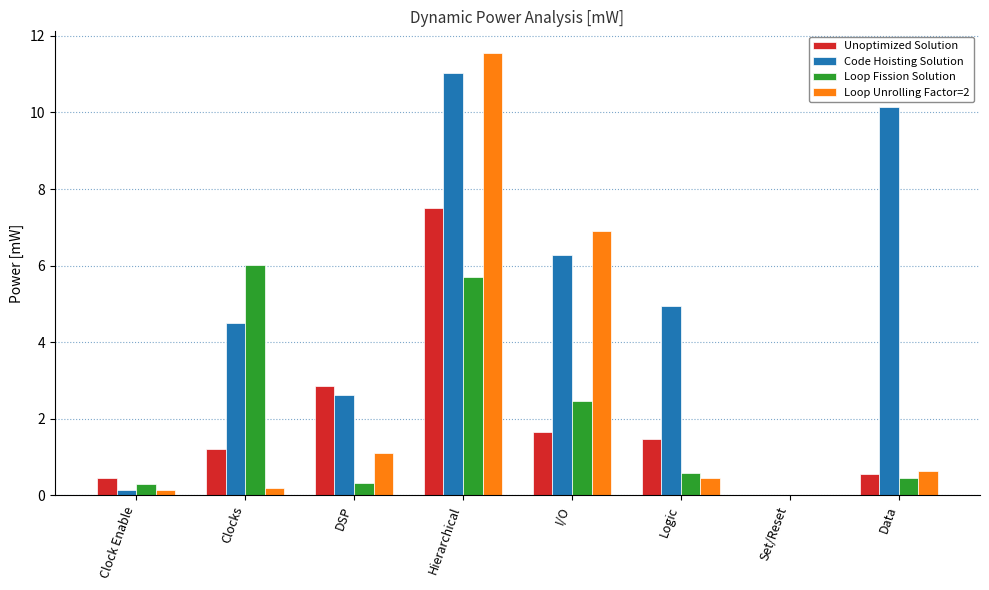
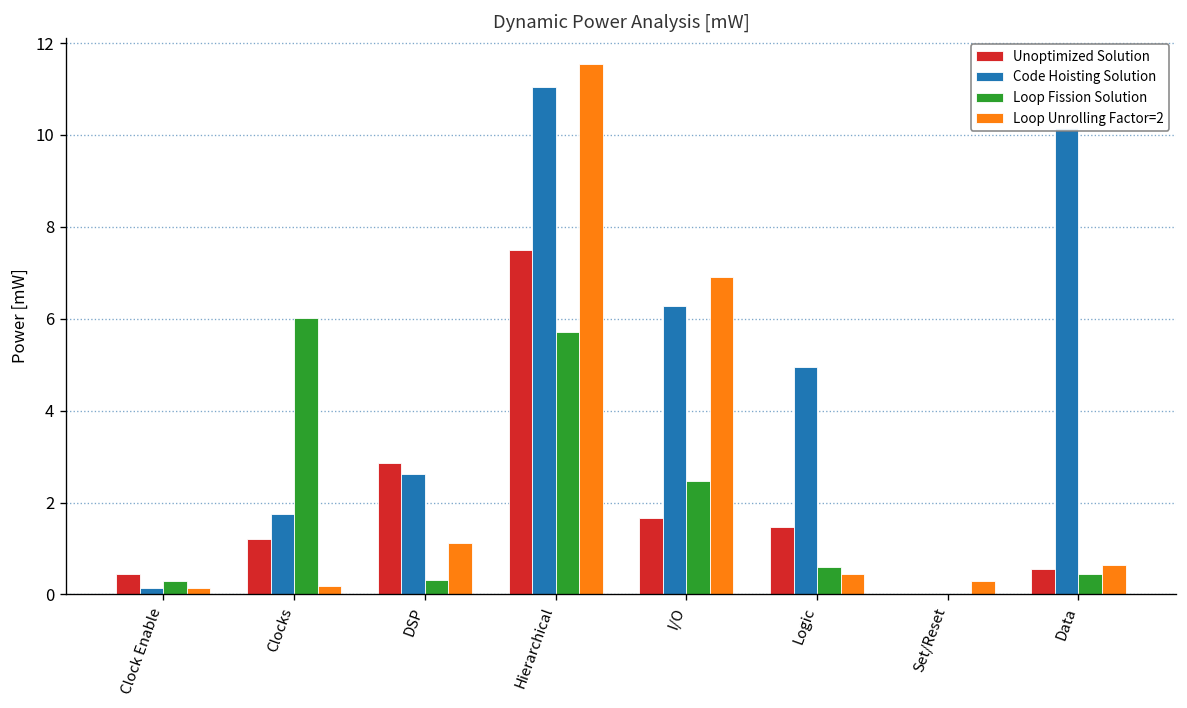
Code Hoisting Solution, Clocks: 4.5 -> 1.8
Loop Unrolling Factor=2, Set/Reset: 0.0 -> 0.3
